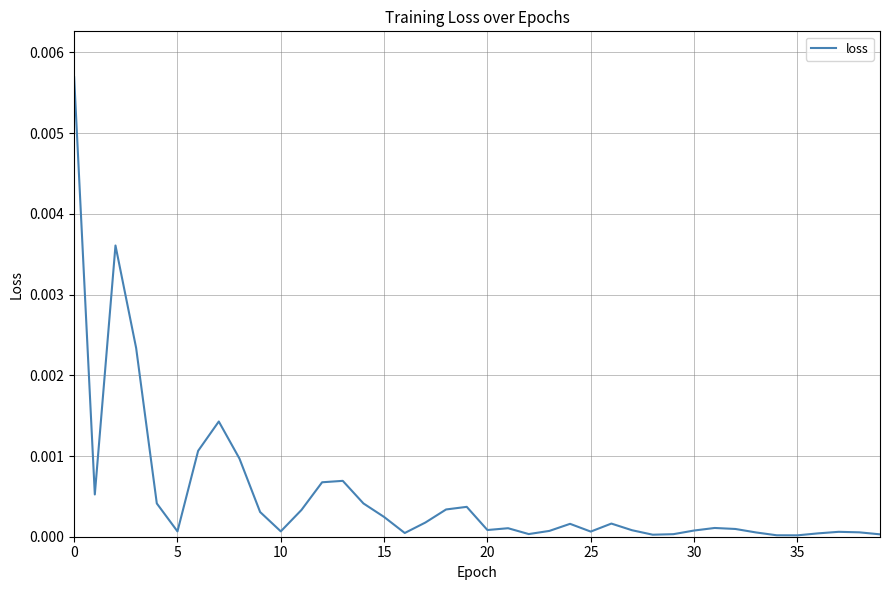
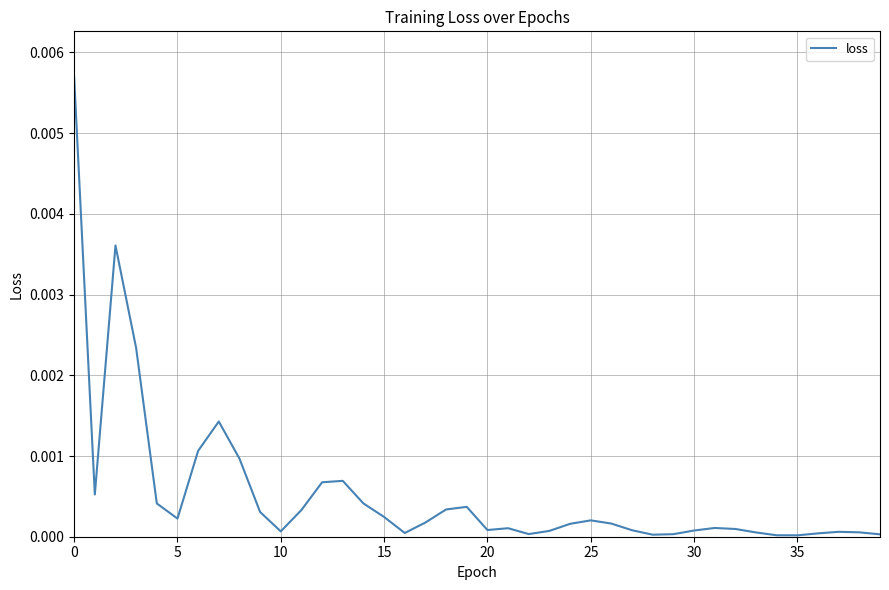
5: 0.0001 -> 0.0002
25: 0.0001 -> 0.0002
